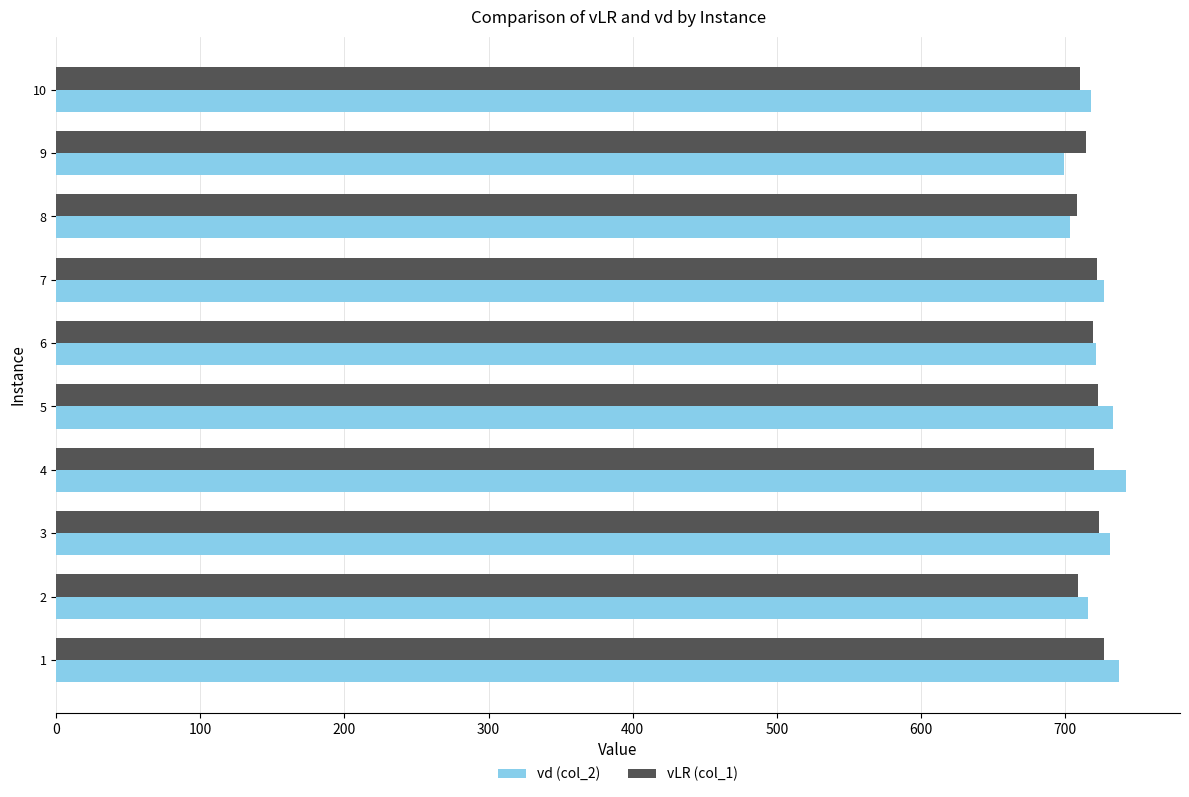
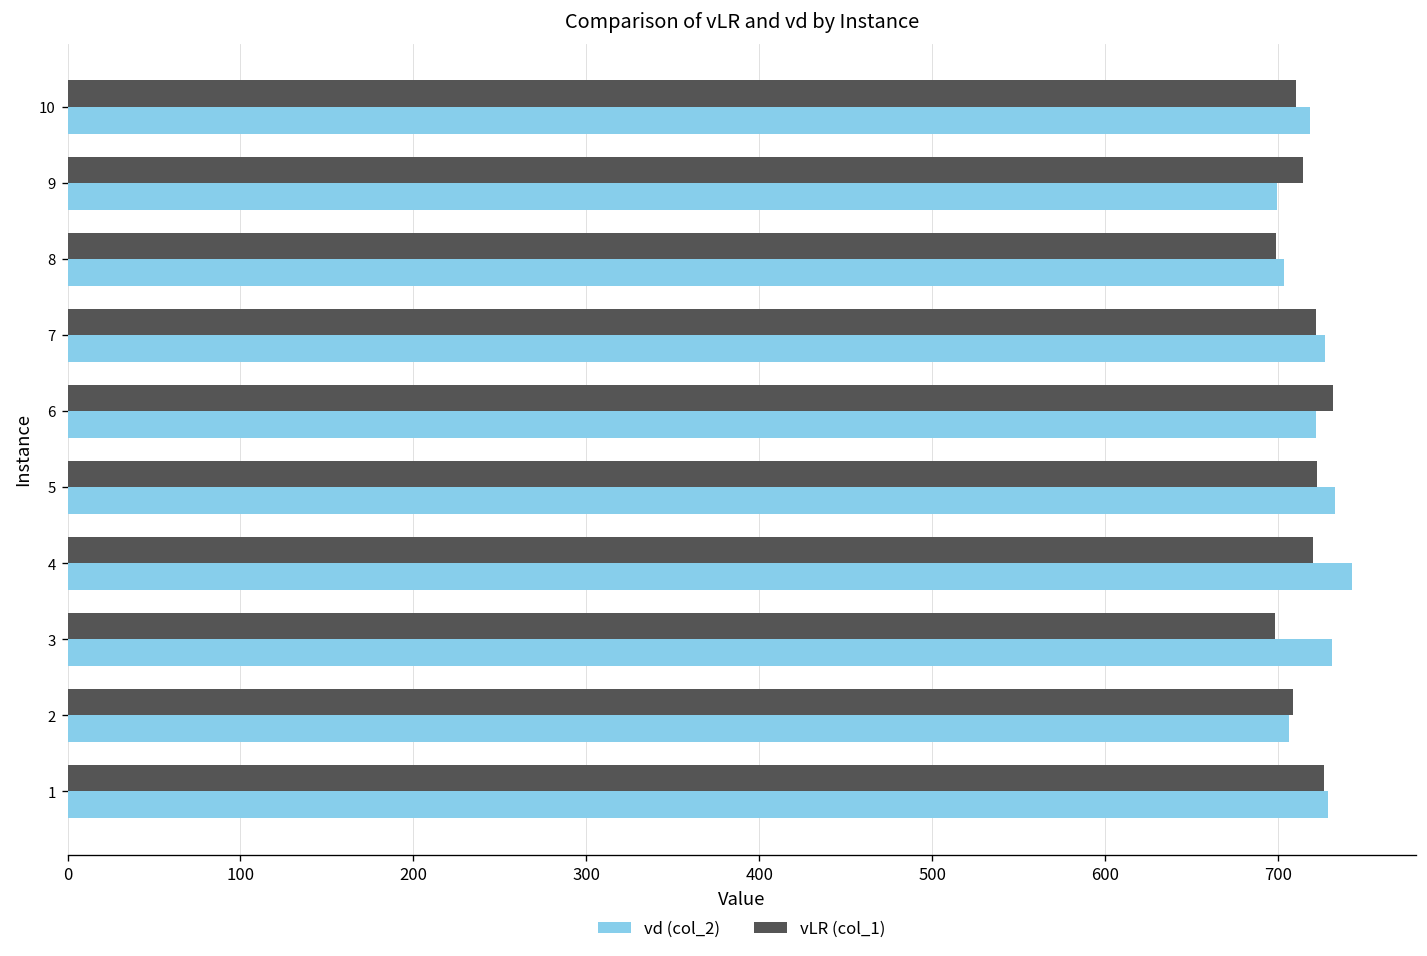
vLR (col_1), 8: 709 -> 699
vLR (col_1), 6: 719 -> 732
vLR (col_1), 3: 723 -> 698
vd (col_2), 2: 716 -> 707
vd (col_2), 1: 738 -> 729
